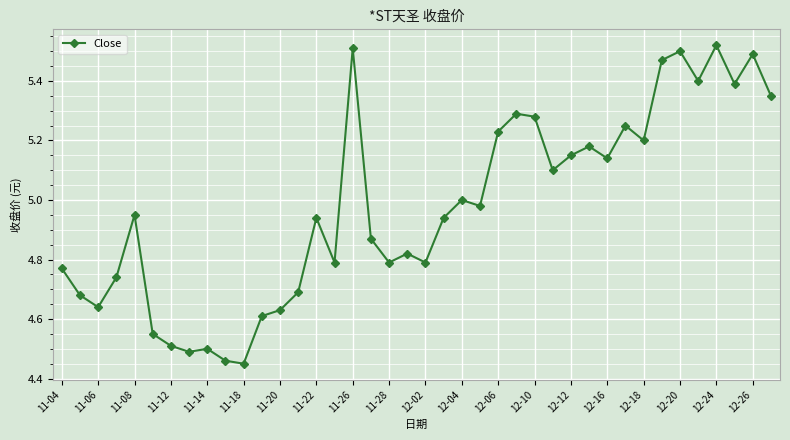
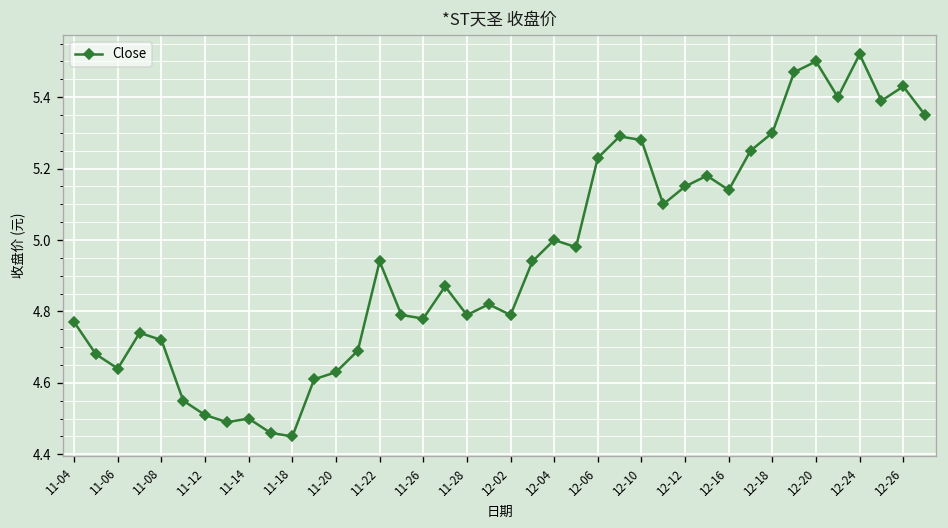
11-08: 4.95 -> 4.72
11-26: 5.51 -> 4.78
12-18: 5.2 -> 5.3
12-26: 5.49 -> 5.43
